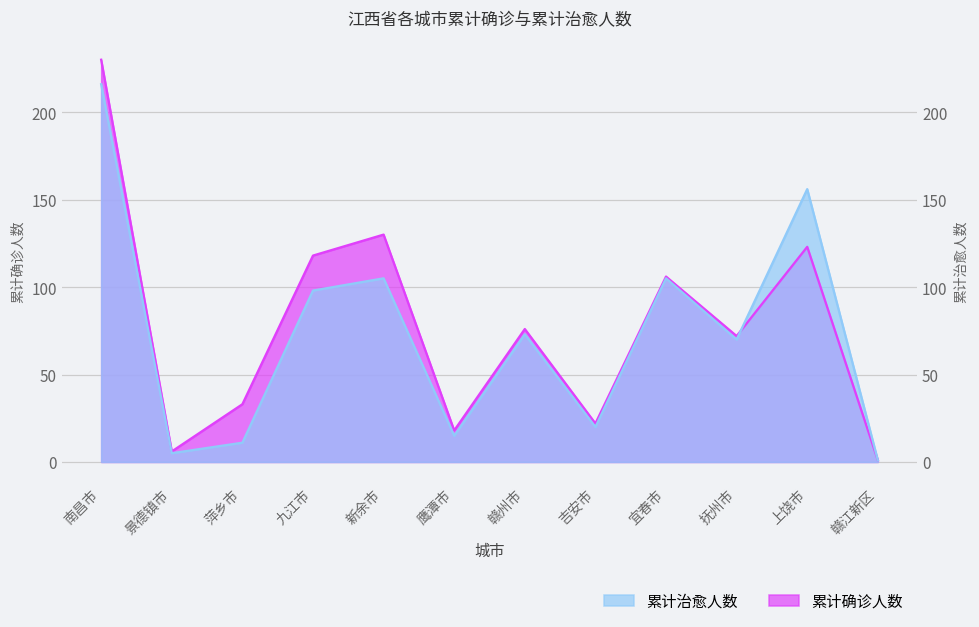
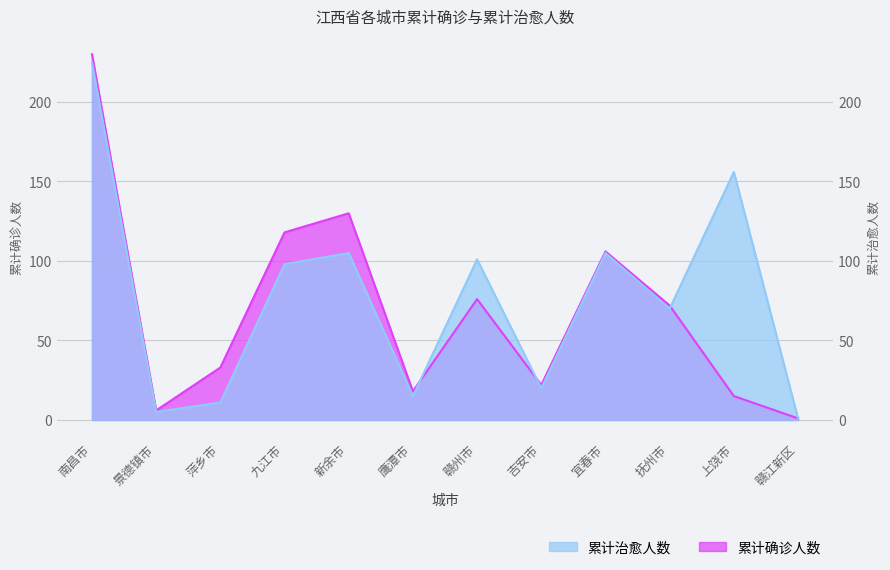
累计治愈人数, 南昌市: 216 -> 225
累计治愈人数, 赣州市: 73 -> 101
累计确诊人数, 上饶市: 123 -> 15
